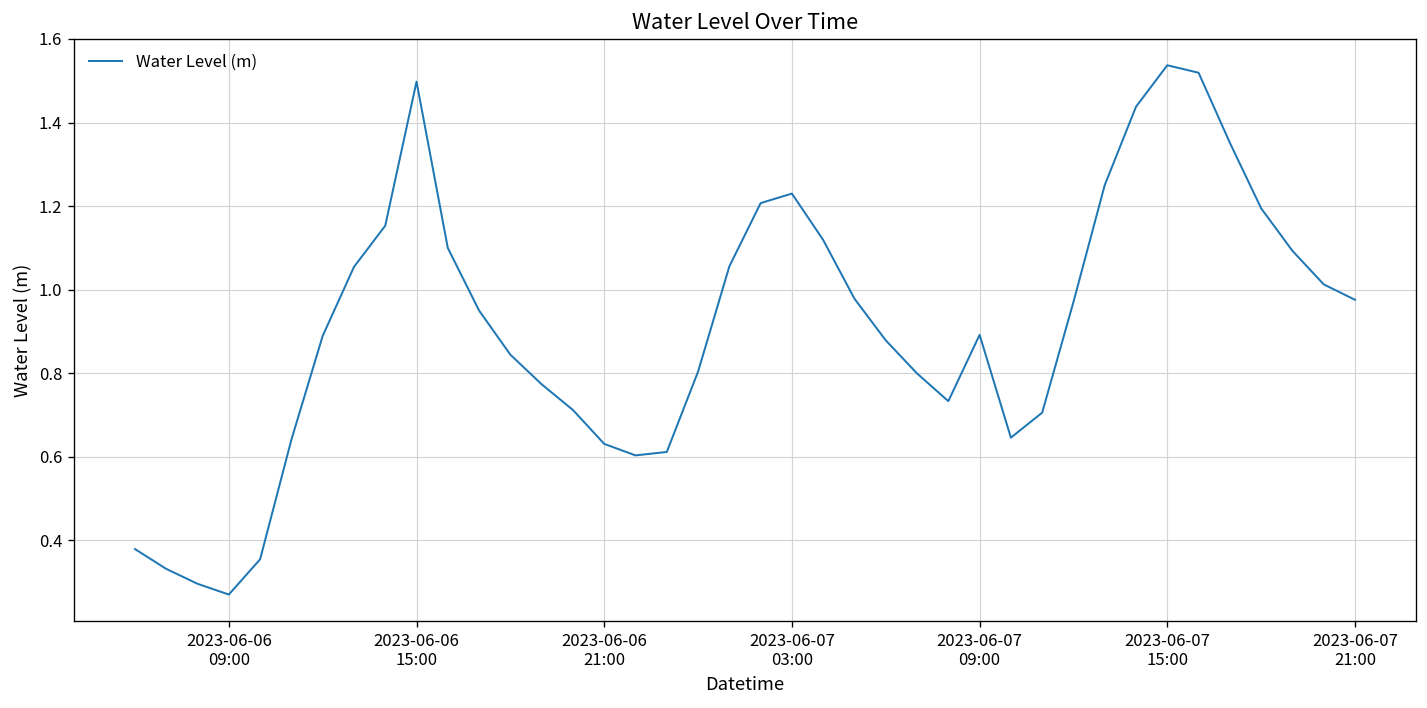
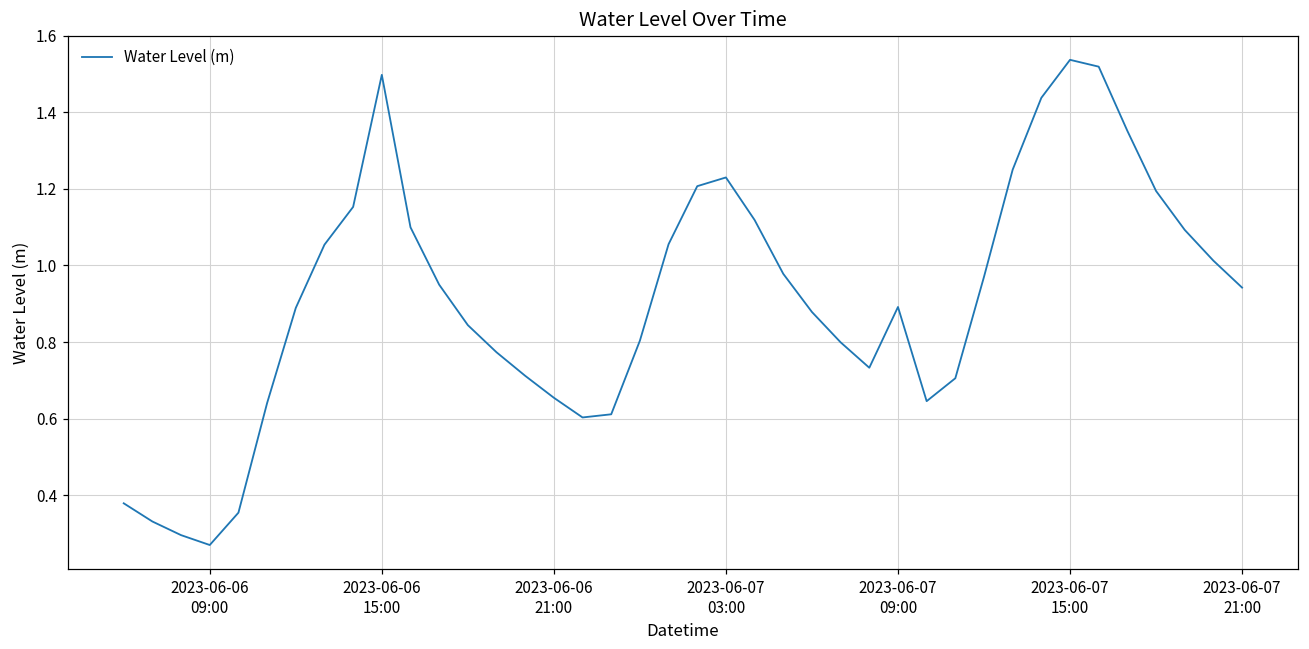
2023-06-06 21:00: 0.63 -> 0.65
2023-06-07 21:00: 0.98 -> 0.94
